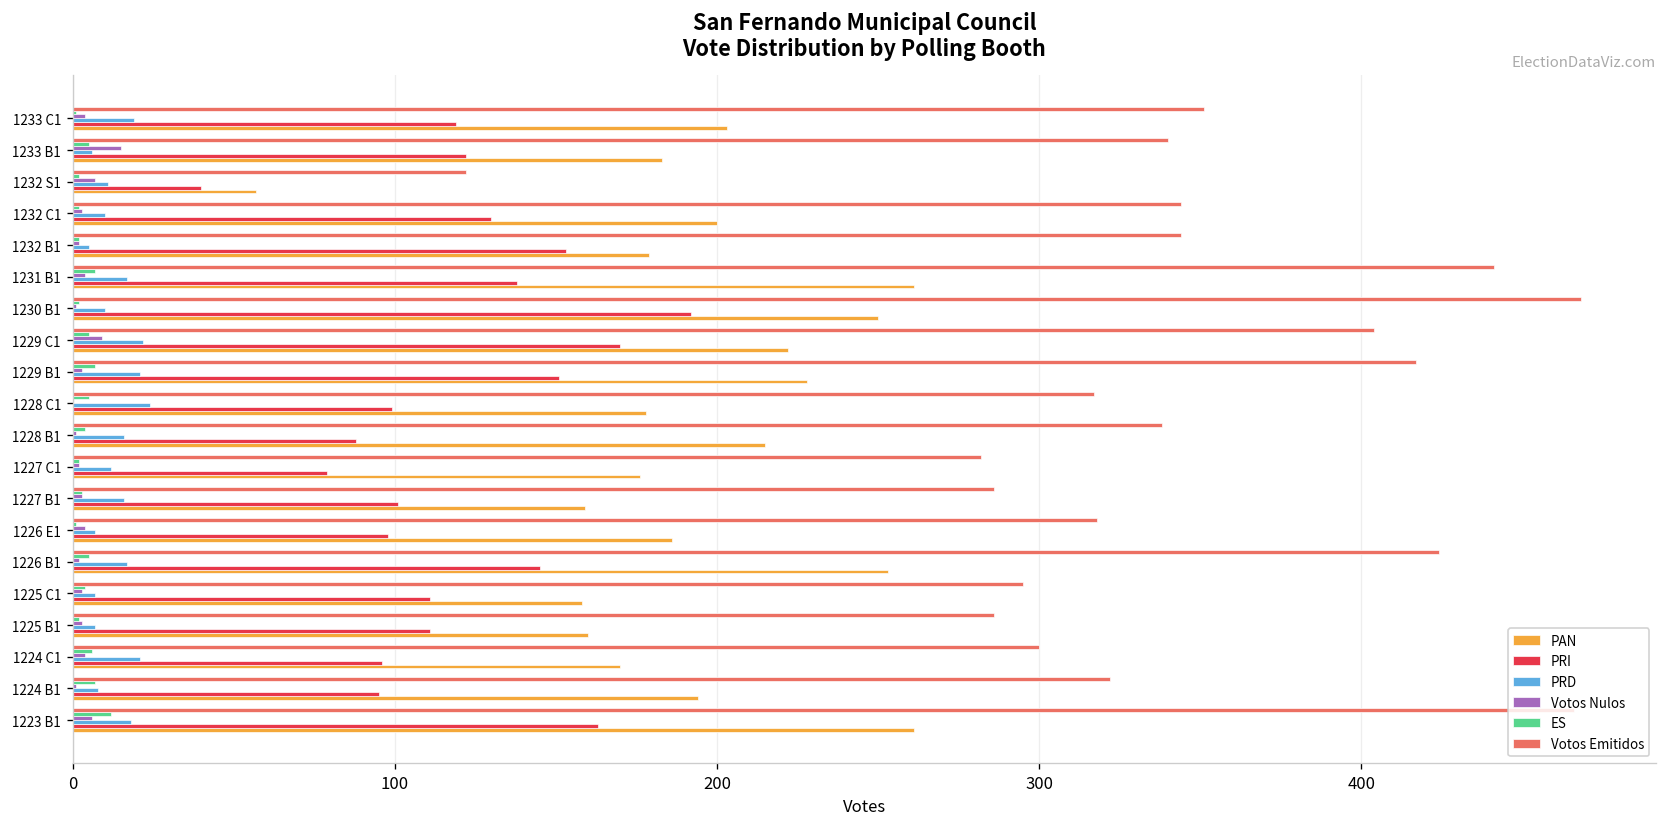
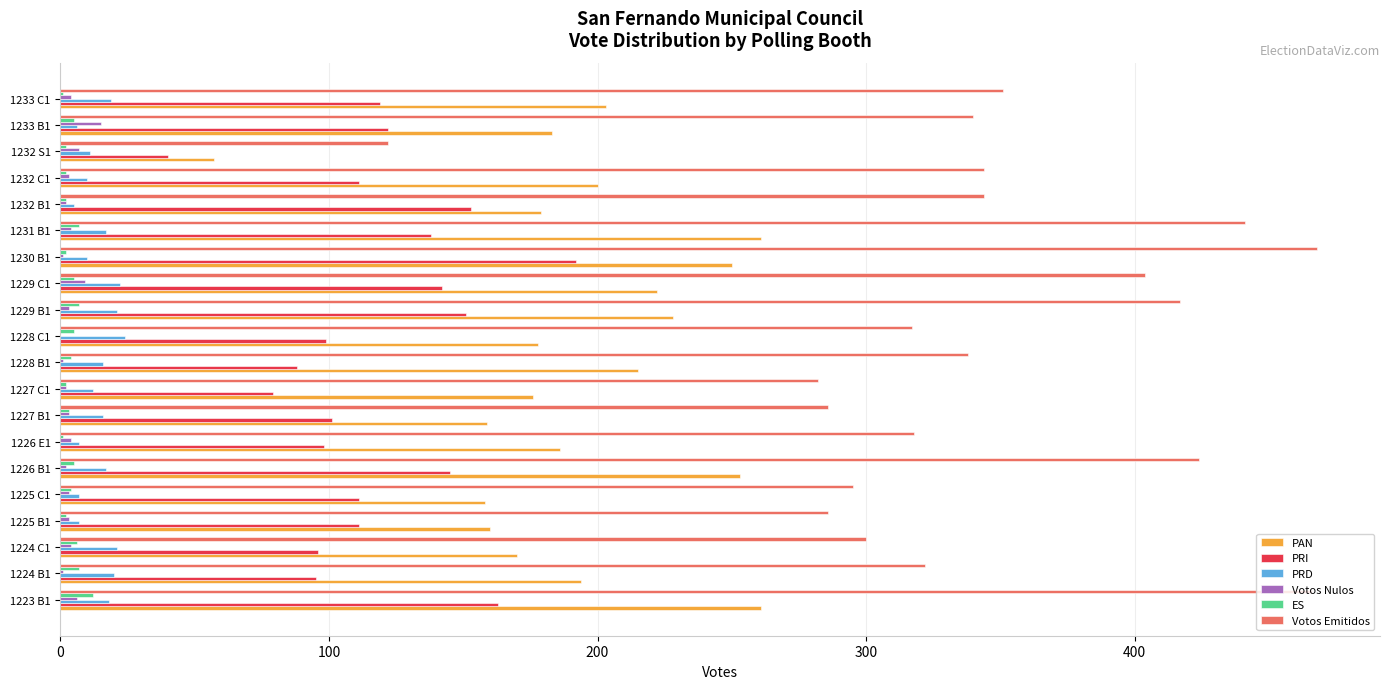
PRI, 1232 C1: 130 -> 111
PRI, 1229 C1: 170 -> 142
PRD, 1224 B1: 8 -> 20
